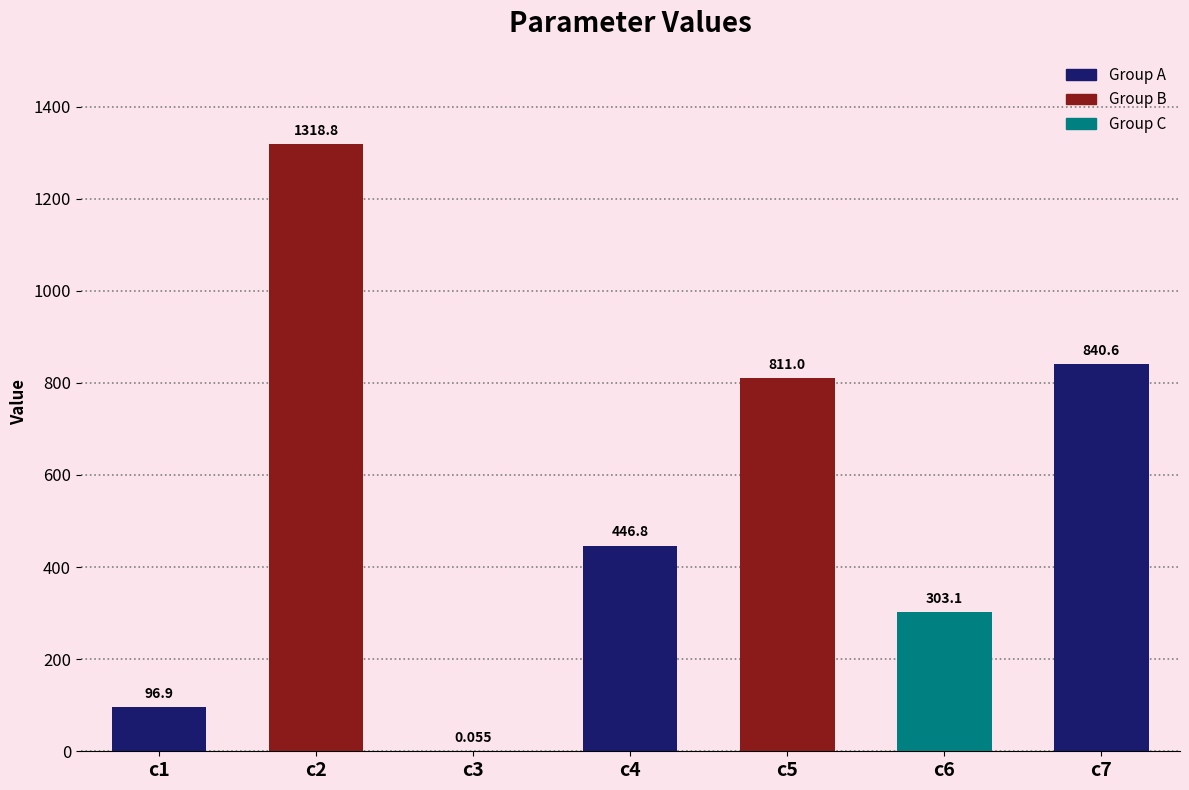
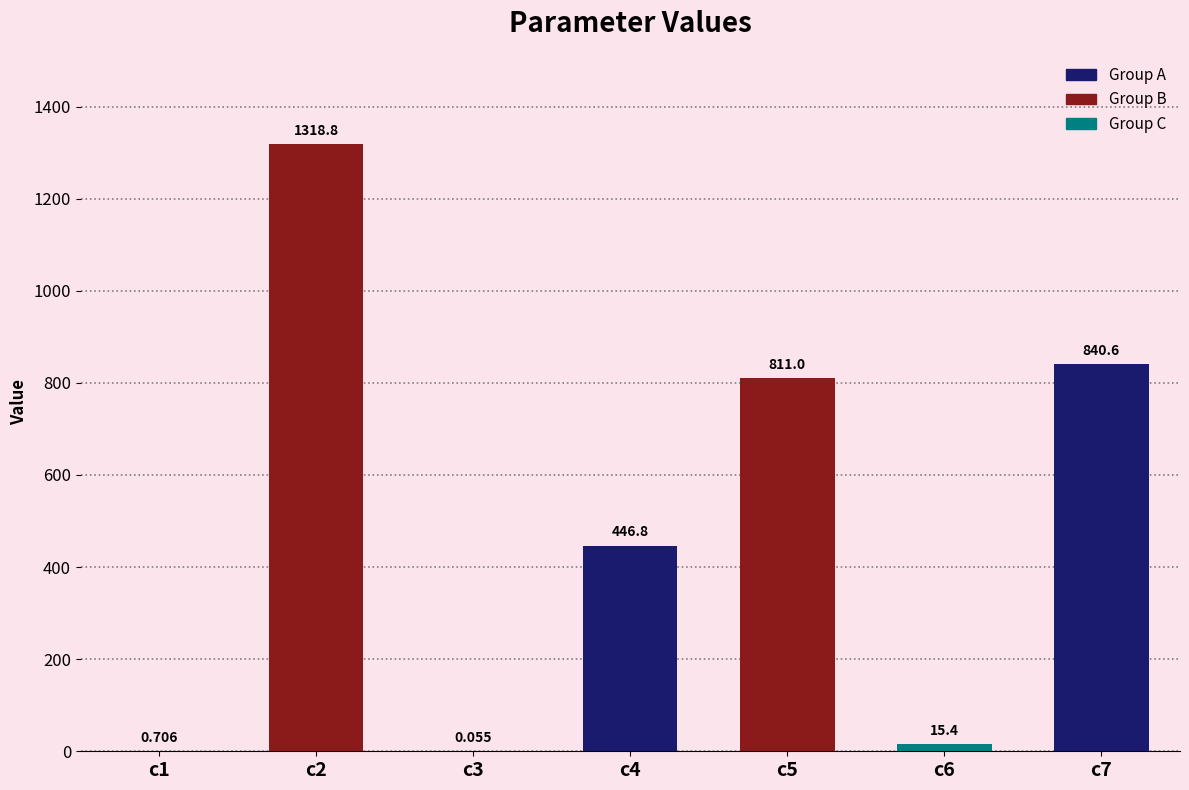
c1: 96.9 -> 0.706
c6: 303.1 -> 15.4
